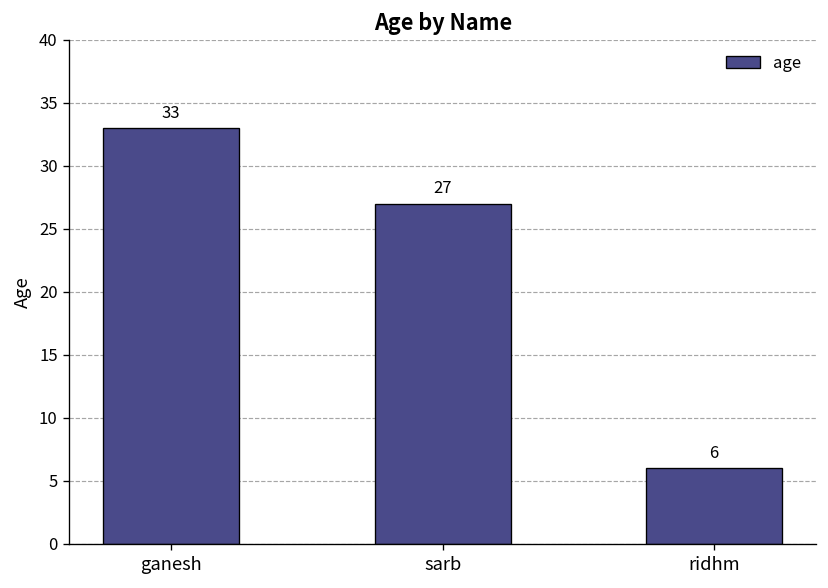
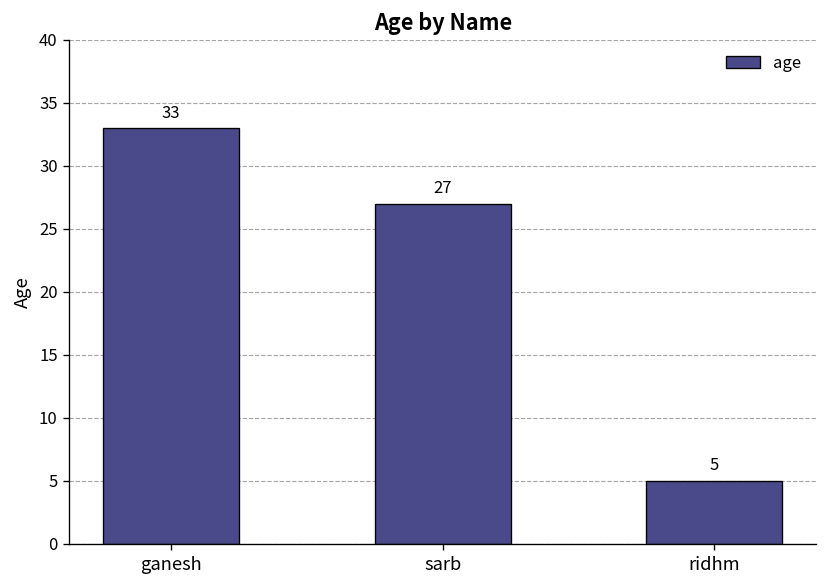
ridhm: 6 -> 5
